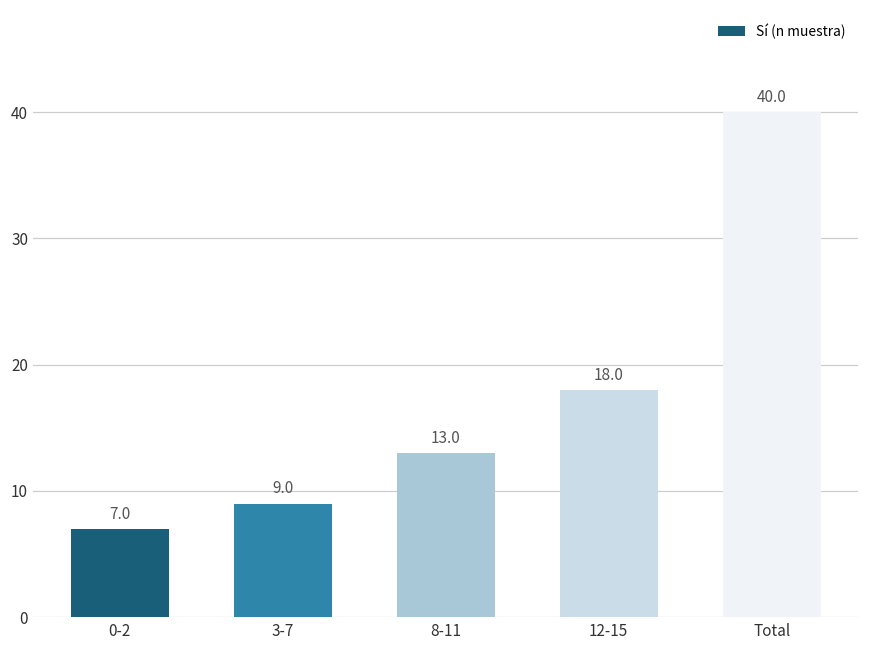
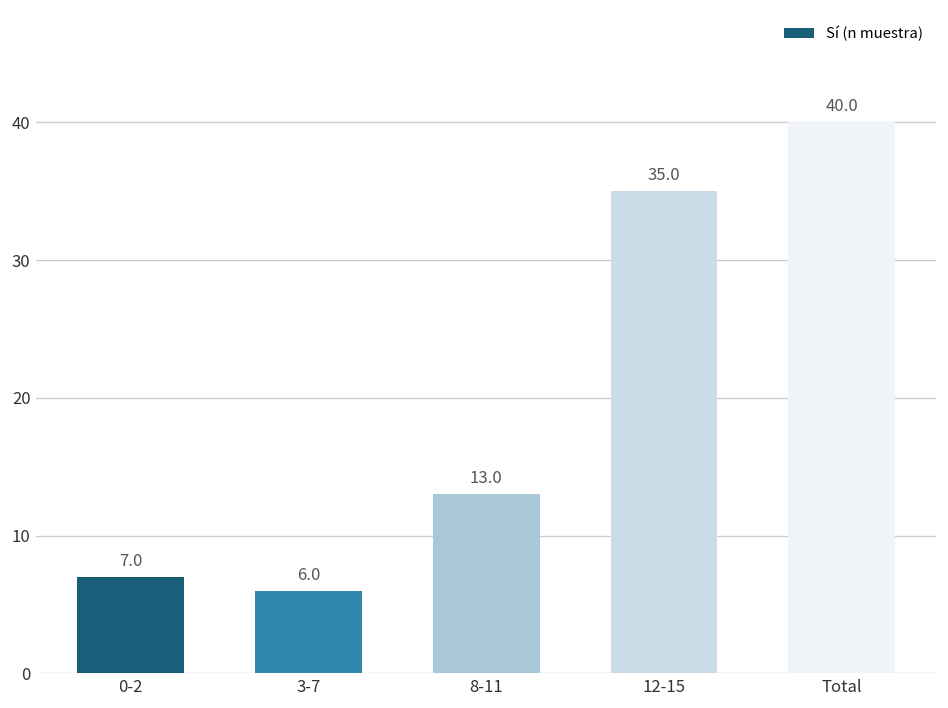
3-7: 9.0 -> 6.0
12-15: 18.0 -> 35.0
